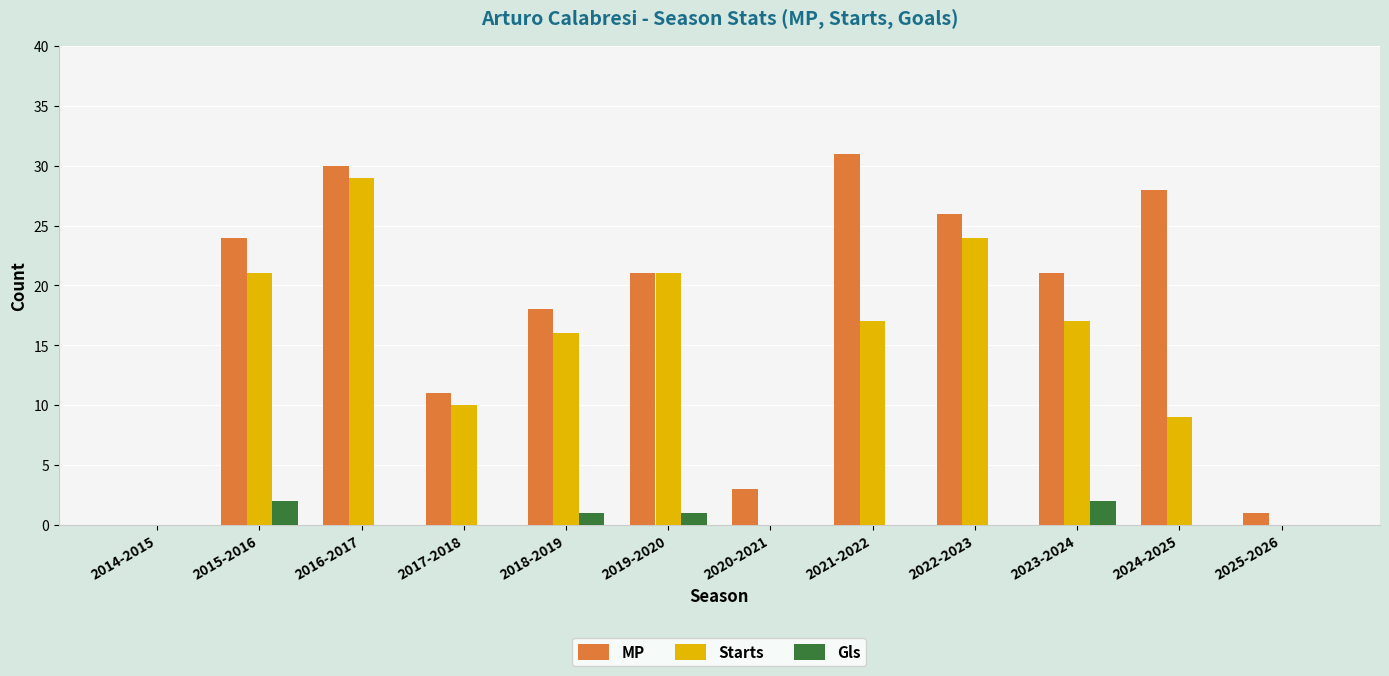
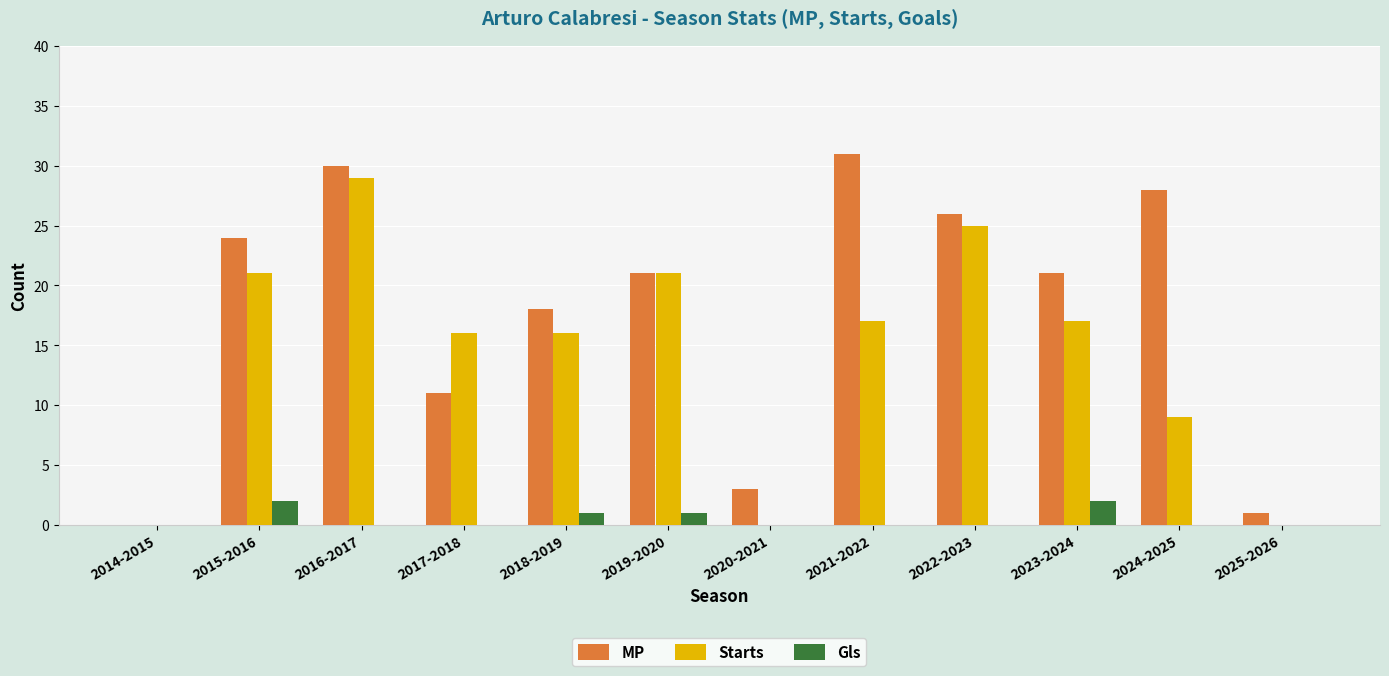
Starts, 2017-2018: 10 -> 16
Starts, 2022-2023: 24 -> 25
